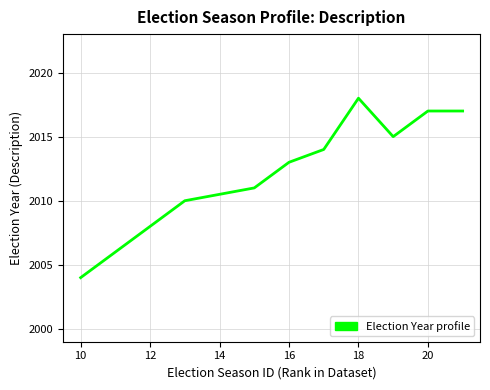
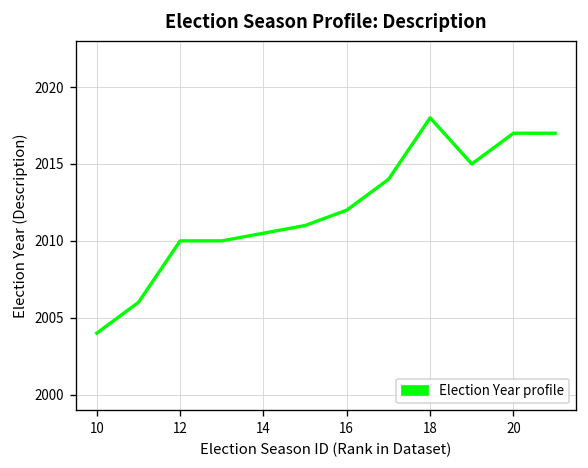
12: 2008 -> 2010
16: 2013 -> 2012
